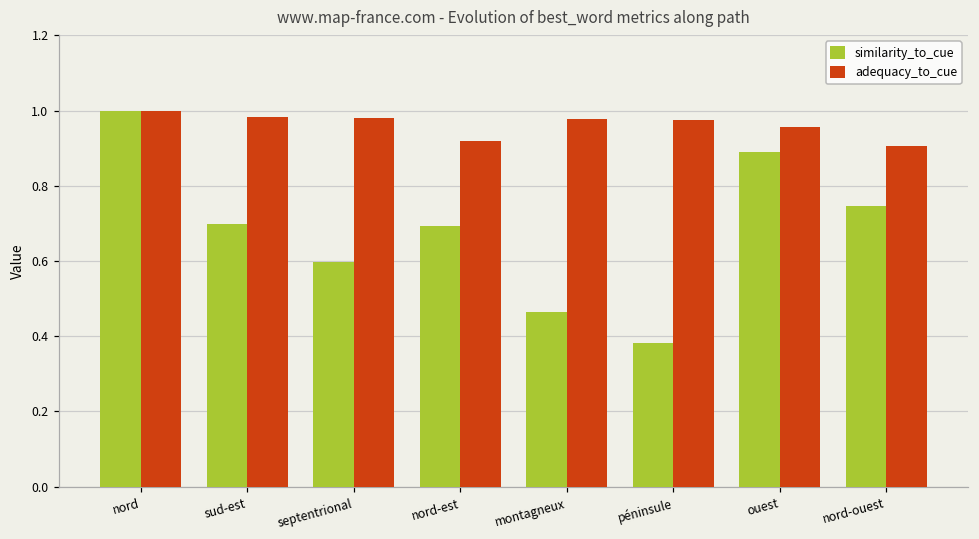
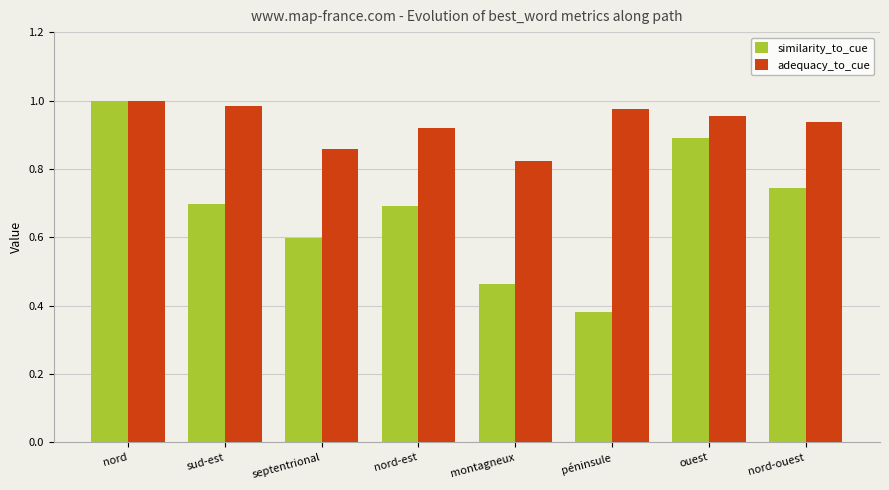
adequacy_to_cue, septentrional: 0.98 -> 0.86
adequacy_to_cue, montagneux: 0.98 -> 0.82
adequacy_to_cue, nord-ouest: 0.91 -> 0.94
